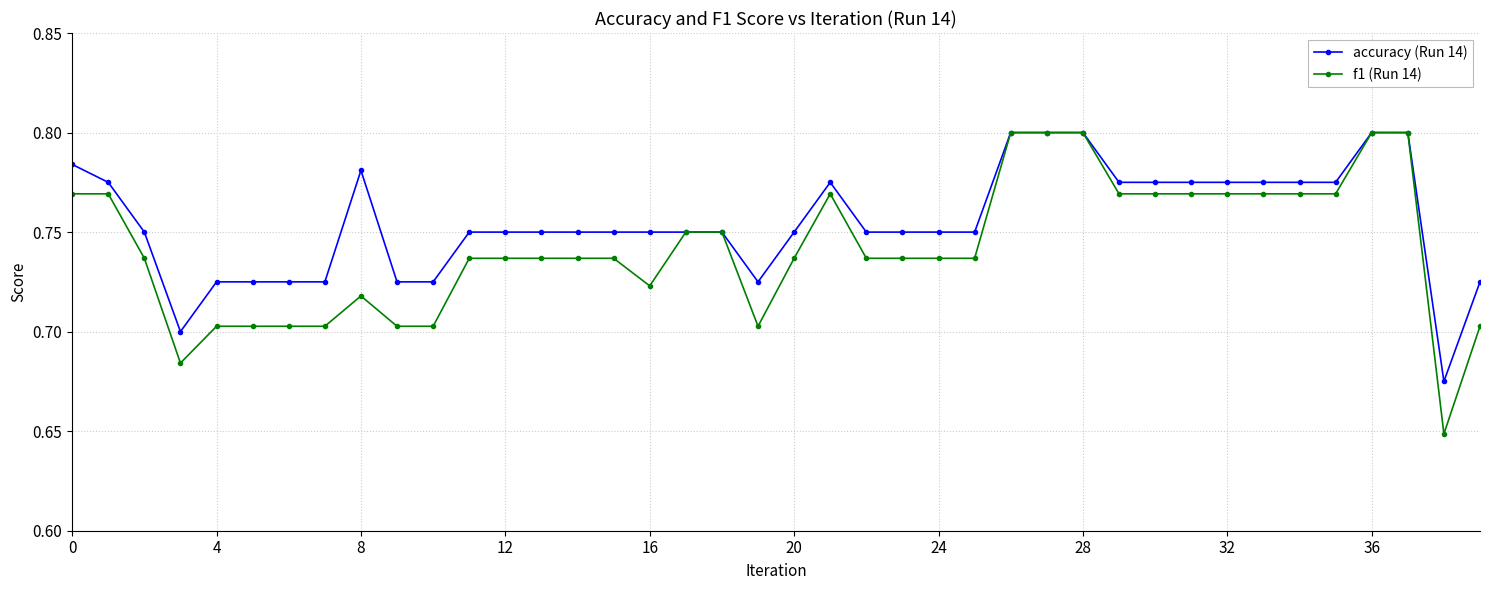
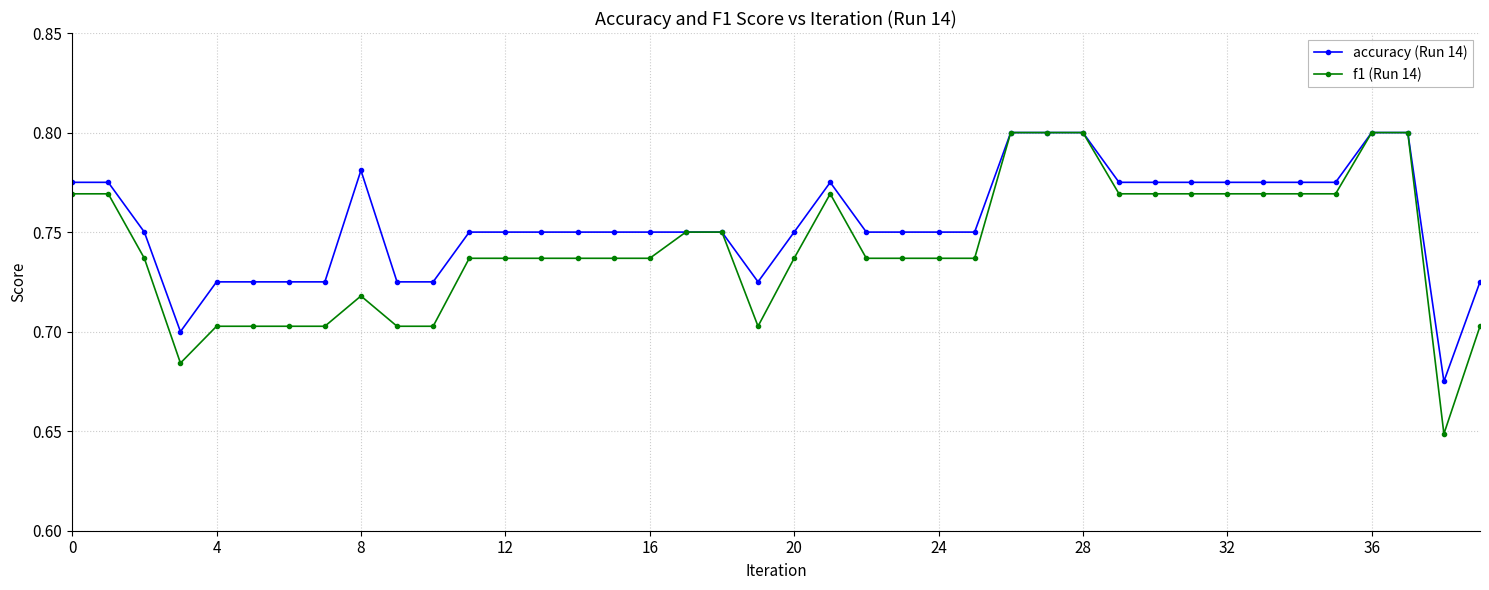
accuracy (Run 14), 0: 0.784 -> 0.775
f1 (Run 14), 16: 0.723 -> 0.737
